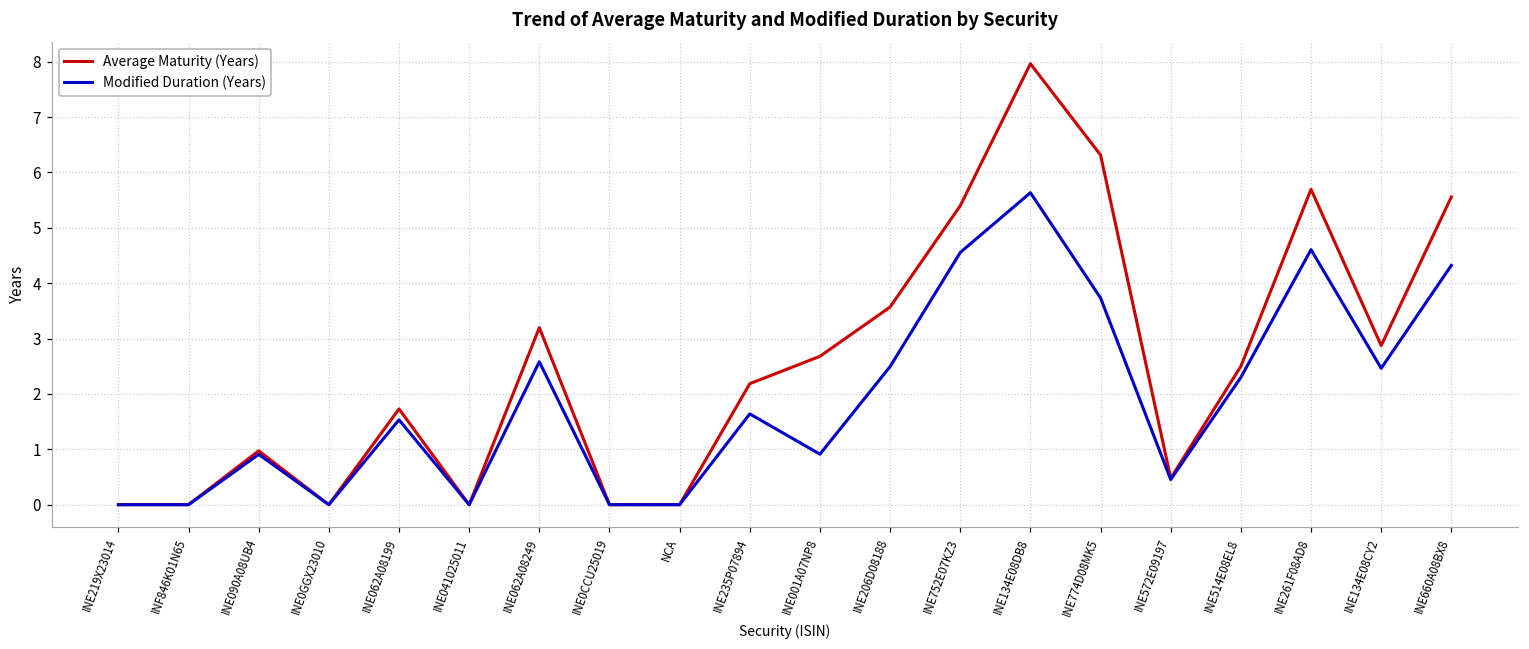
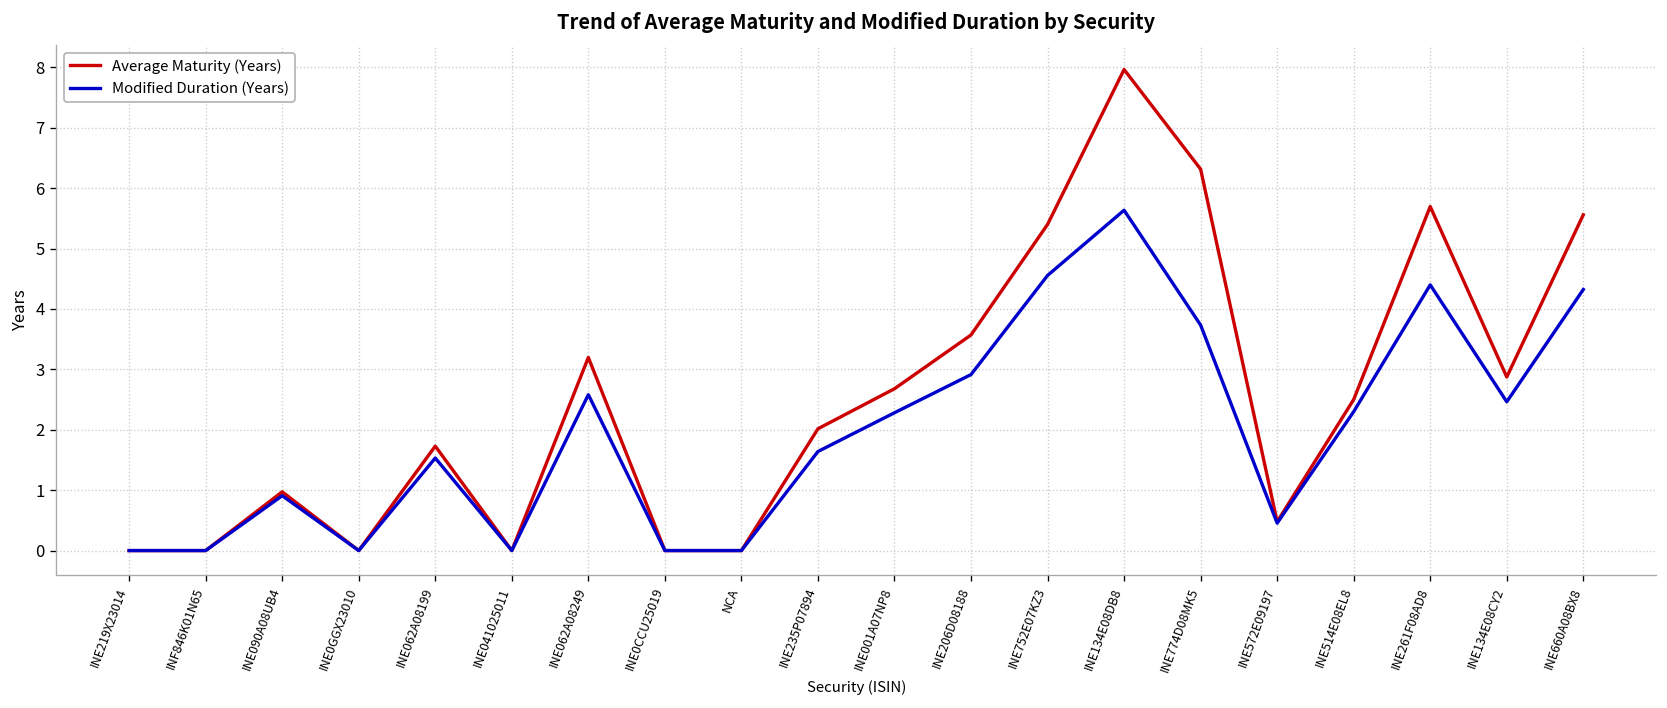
Average Maturity (Years), INE235P07894: 2.2 -> 2.0
Modified Duration (Years), INE001A07NP8: 0.9 -> 2.3
Modified Duration (Years), INE206D08188: 2.5 -> 2.9
Modified Duration (Years), INE261F08AD8: 4.6 -> 4.4
